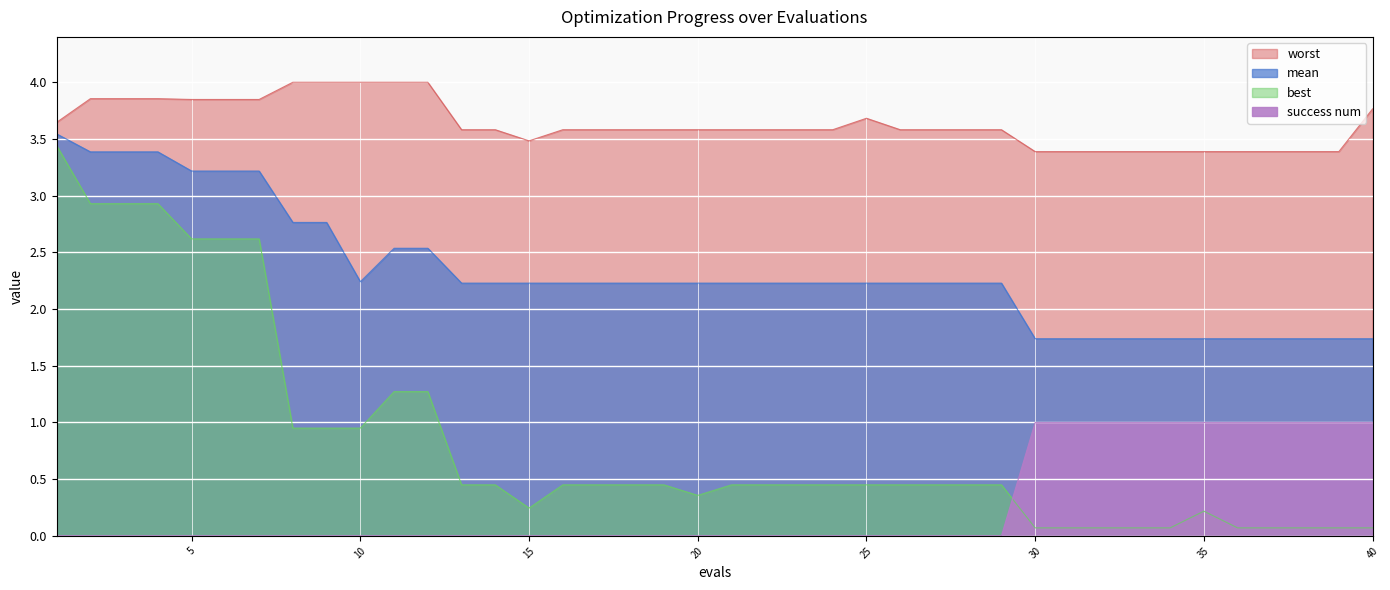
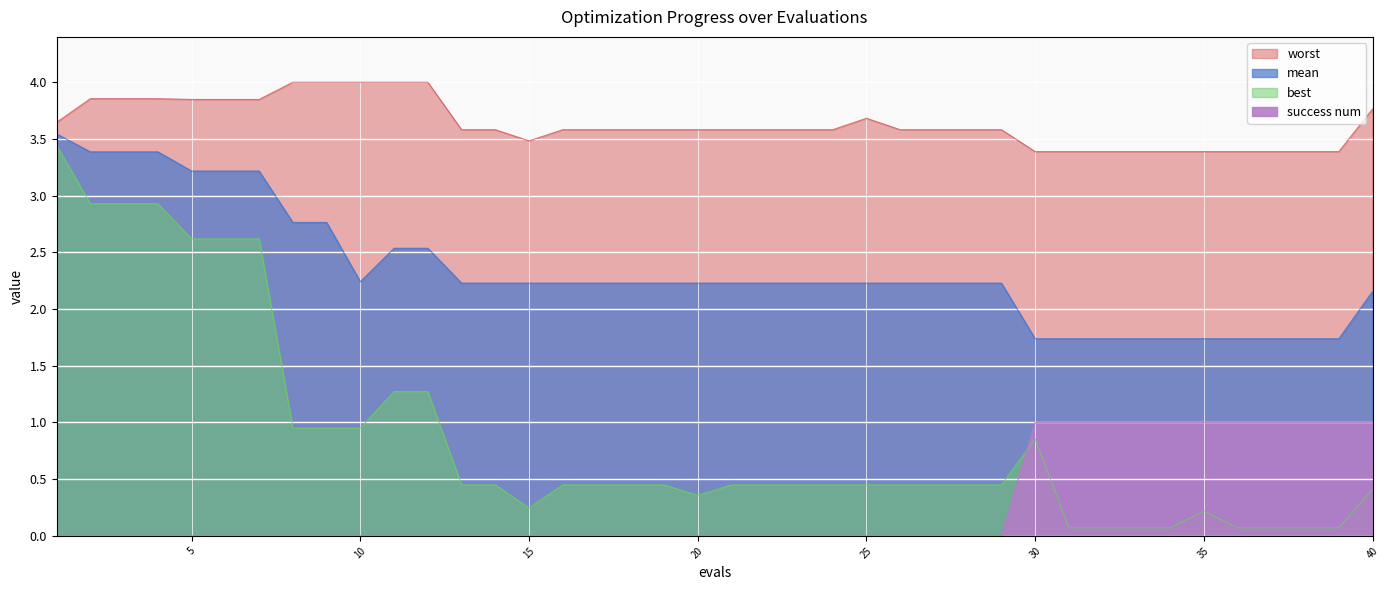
best, 30: 0.07 -> 0.85
mean, 40: 1.74 -> 2.16
best, 40: 0.07 -> 0.41
